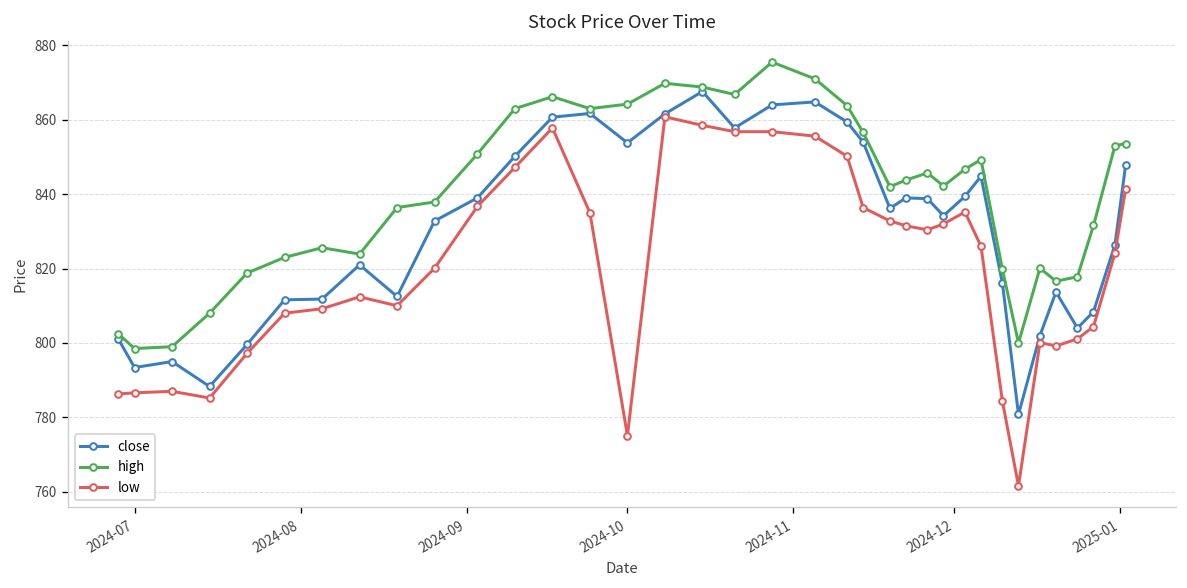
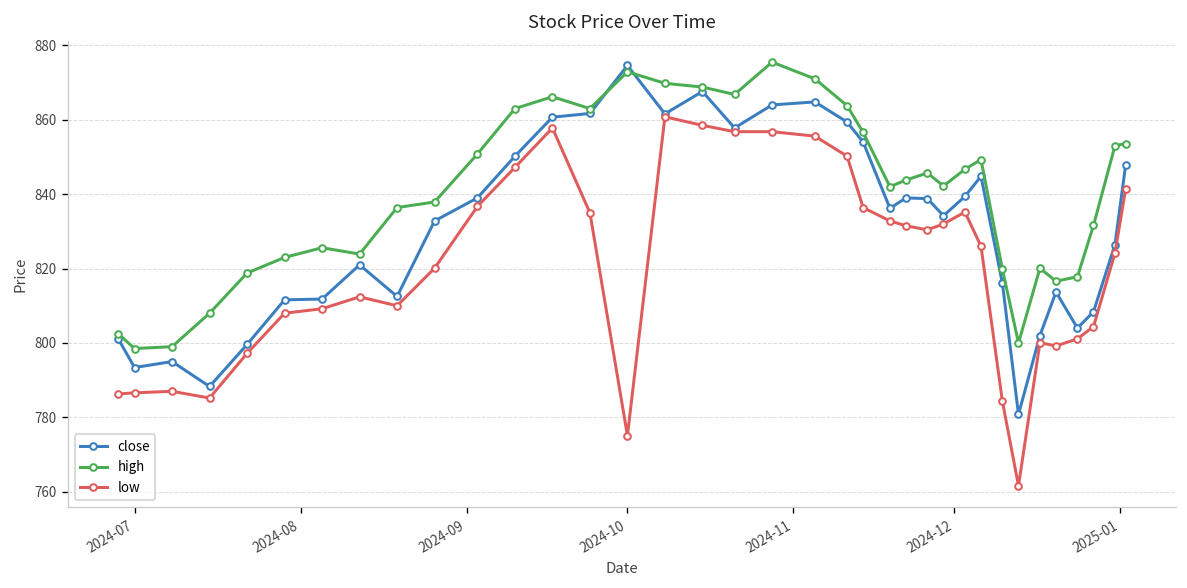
close, 2024-10: 854 -> 875
high, 2024-10: 864 -> 873
